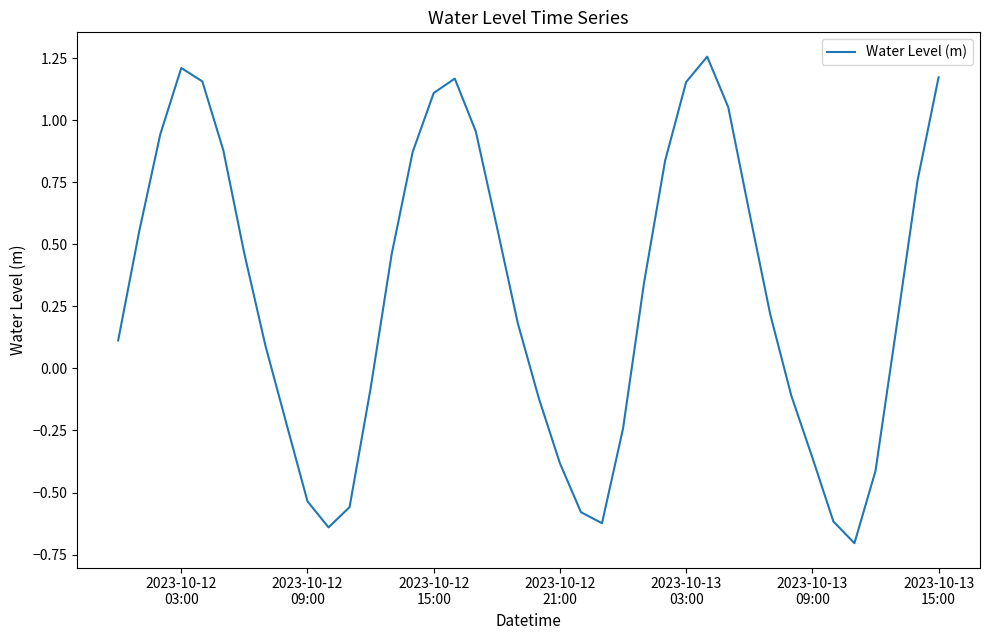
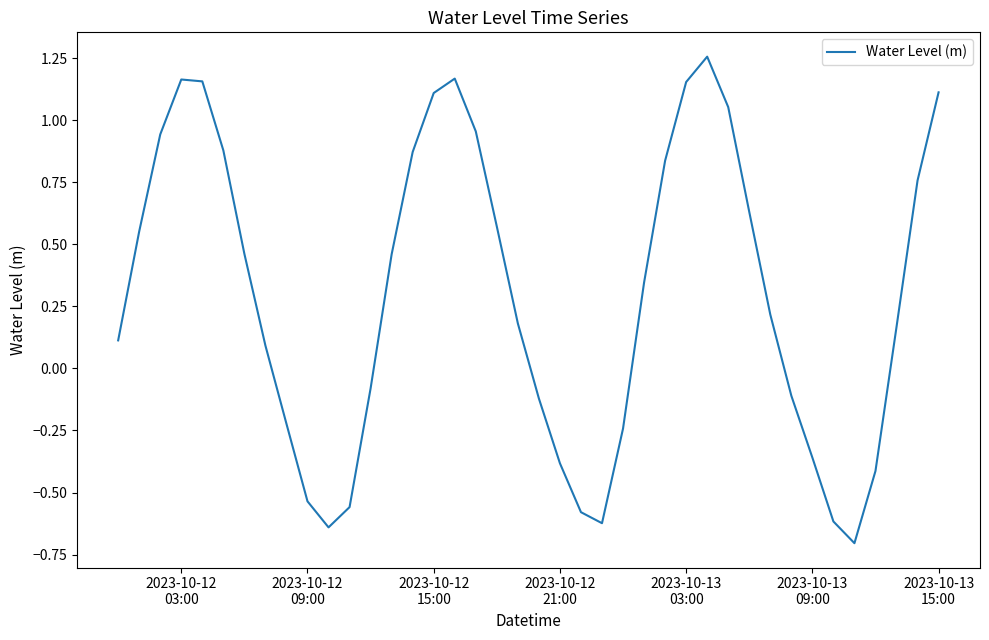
2023-10-12 03:00: 1.21 -> 1.16
2023-10-13 15:00: 1.17 -> 1.11
